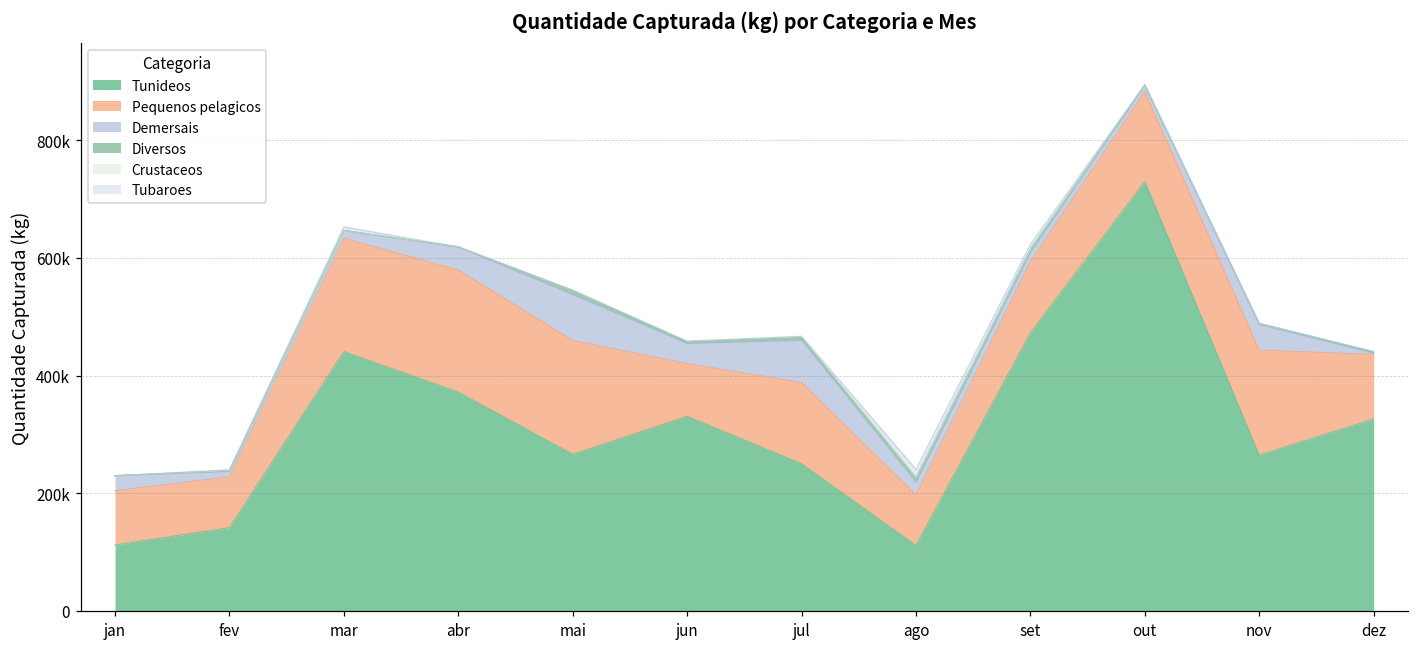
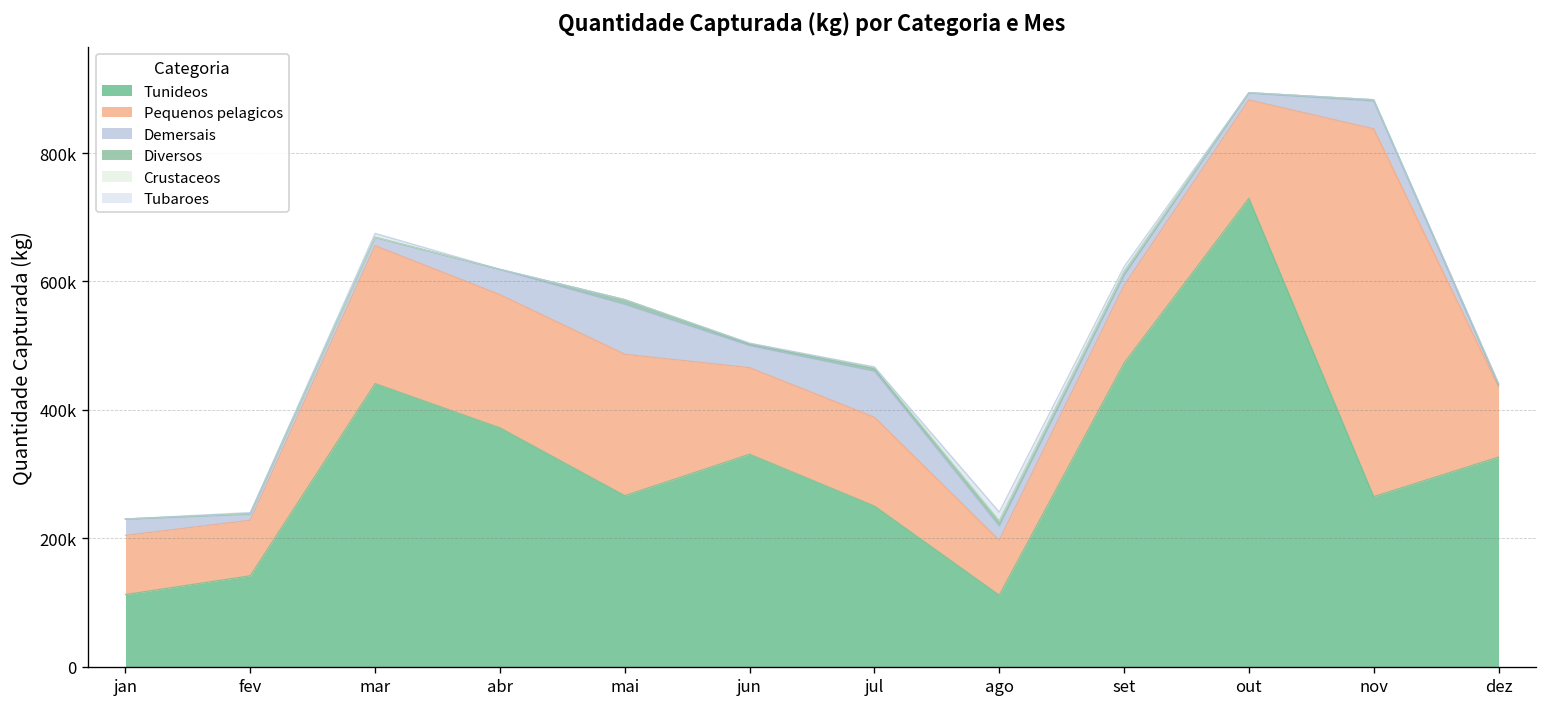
Pequenos pelagicos, mar: 190000 -> 210000
Pequenos pelagicos, mai: 190000 -> 220000
Pequenos pelagicos, jun: 90000 -> 130000
Pequenos pelagicos, nov: 180000 -> 570000
